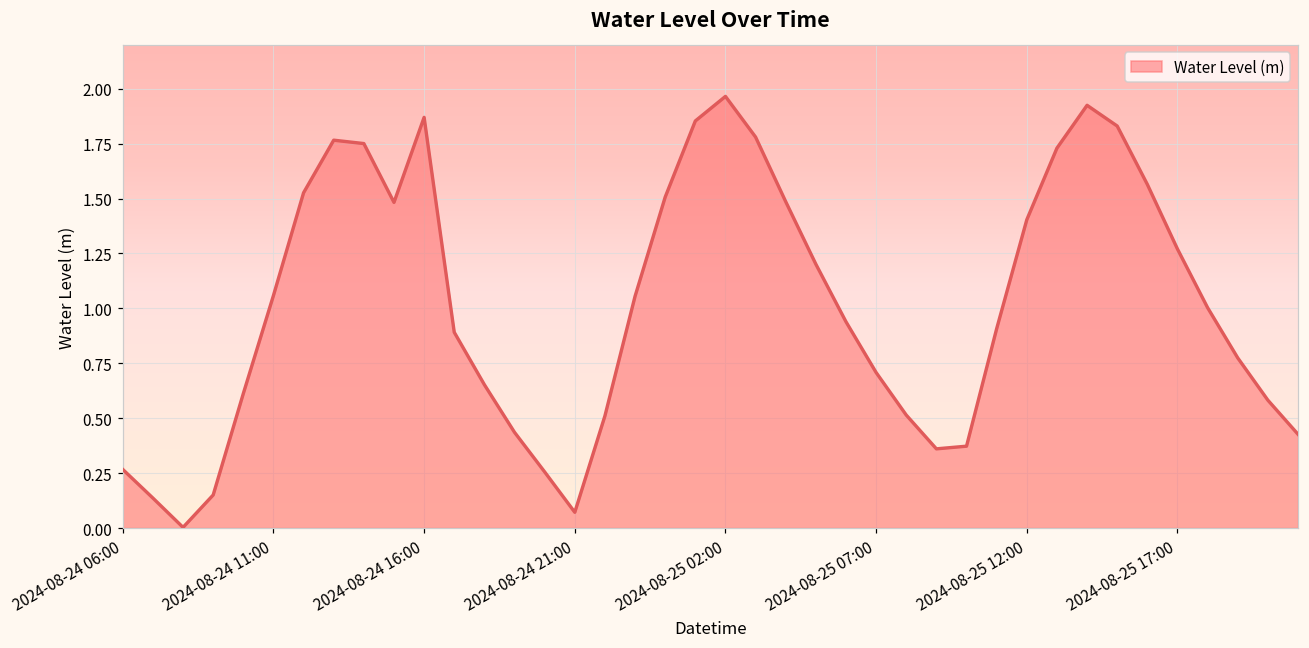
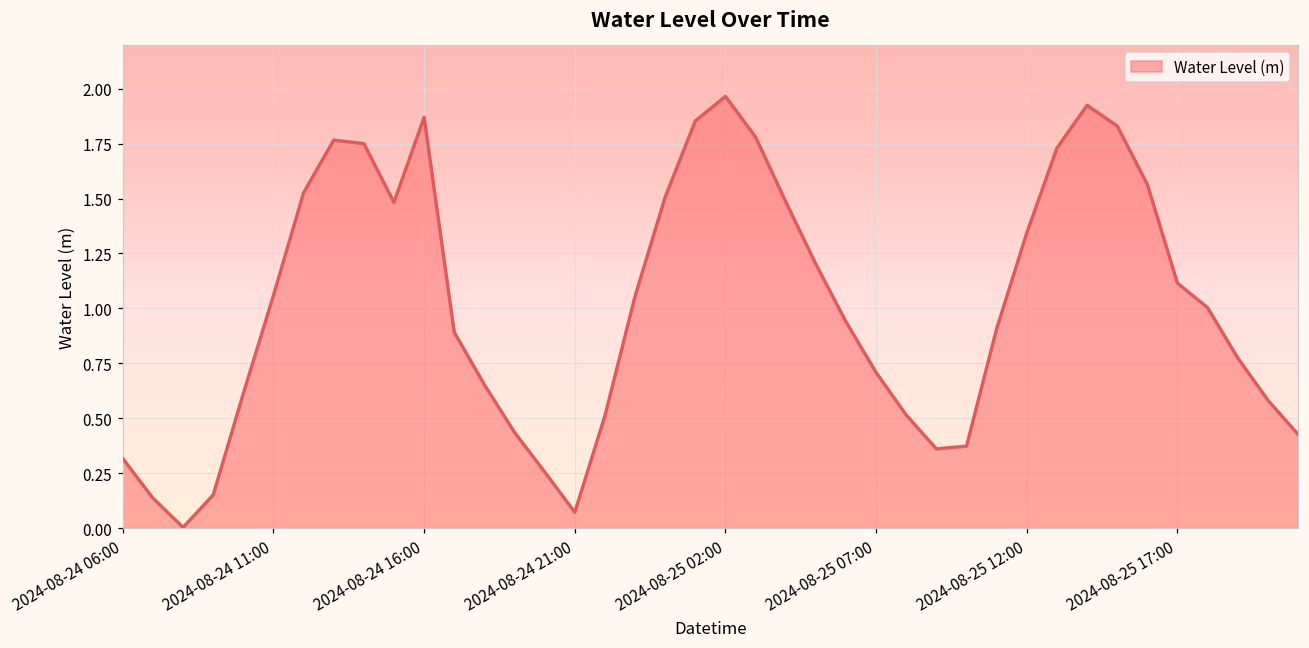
2024-08-24 06:00: 0.27 -> 0.32
2024-08-25 12:00: 1.40 -> 1.34
2024-08-25 17:00: 1.27 -> 1.11
